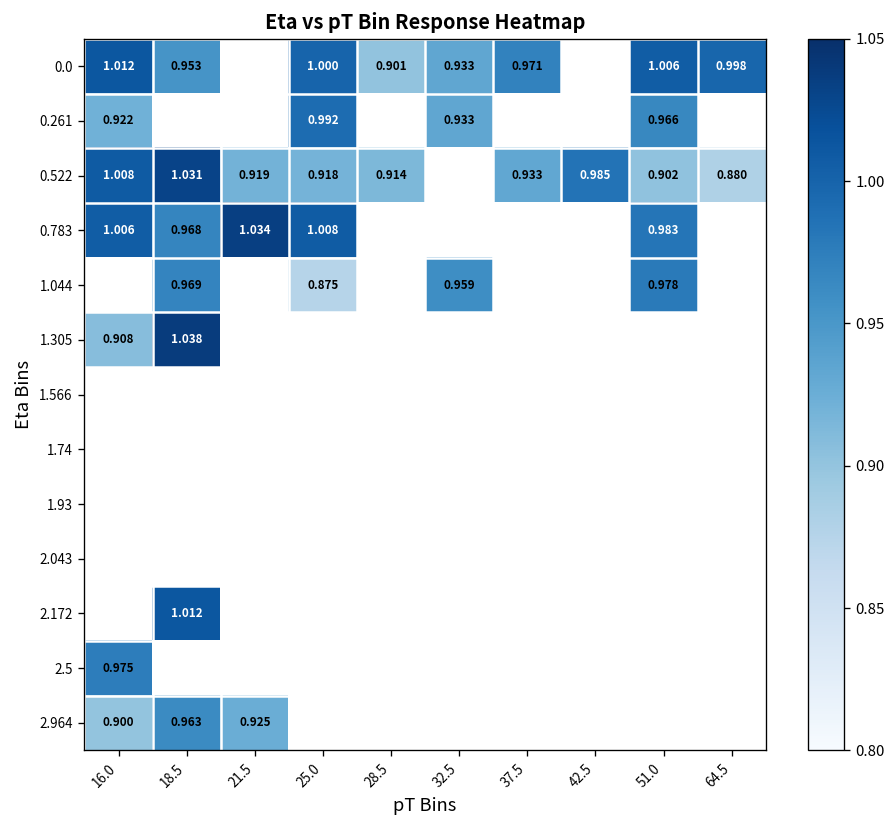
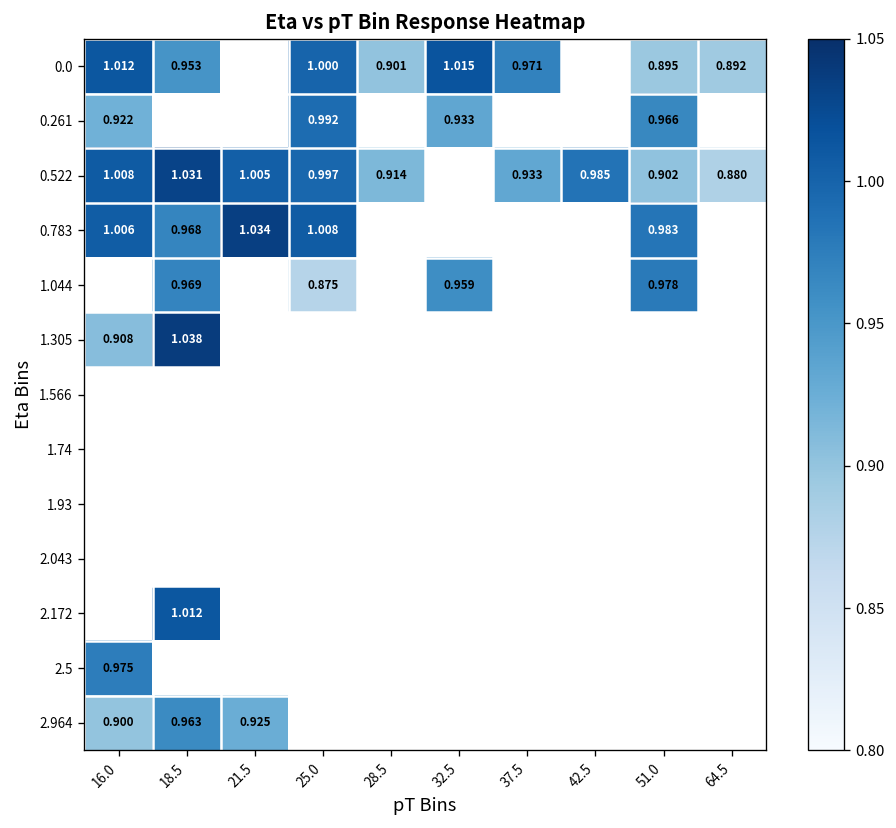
0.0, 32.5: 0.933 -> 1.015
0.0, 51.0: 1.006 -> 0.895
0.0, 64.5: 0.998 -> 0.892
0.522, 21.5: 0.919 -> 1.005
0.522, 25.0: 0.918 -> 0.997
